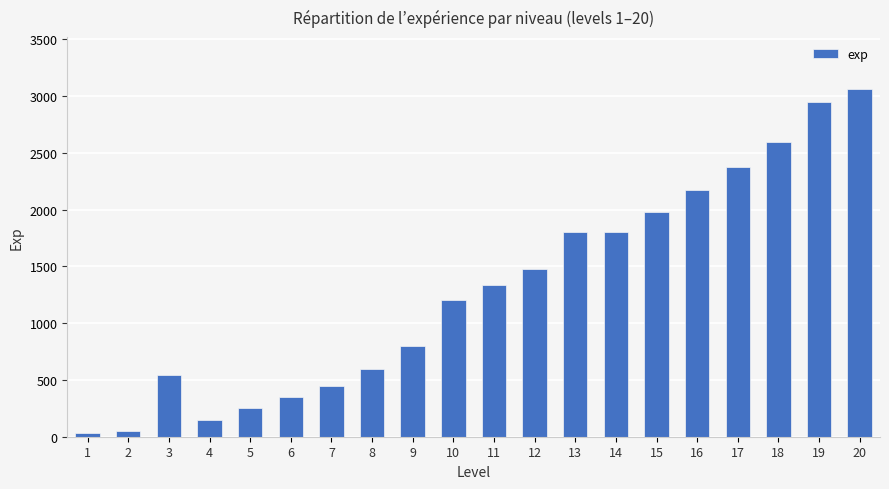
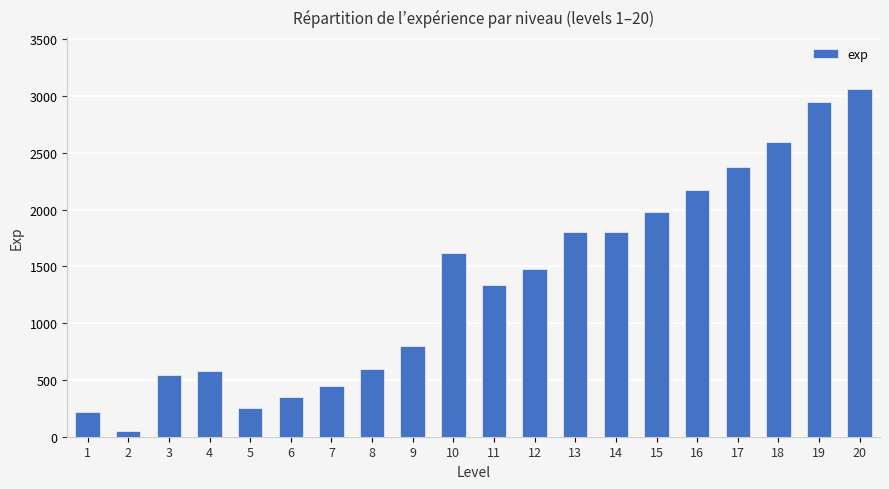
1: 30 -> 220
4: 150 -> 580
10: 1200 -> 1620
